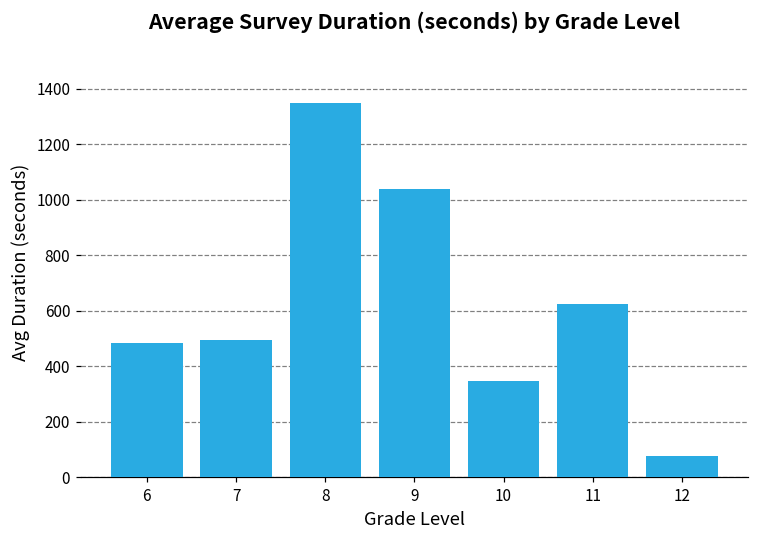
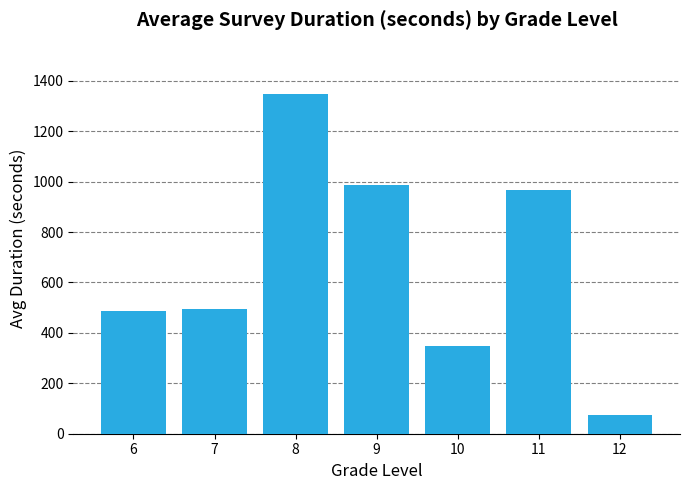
9: 1040 -> 990
11: 620 -> 970
